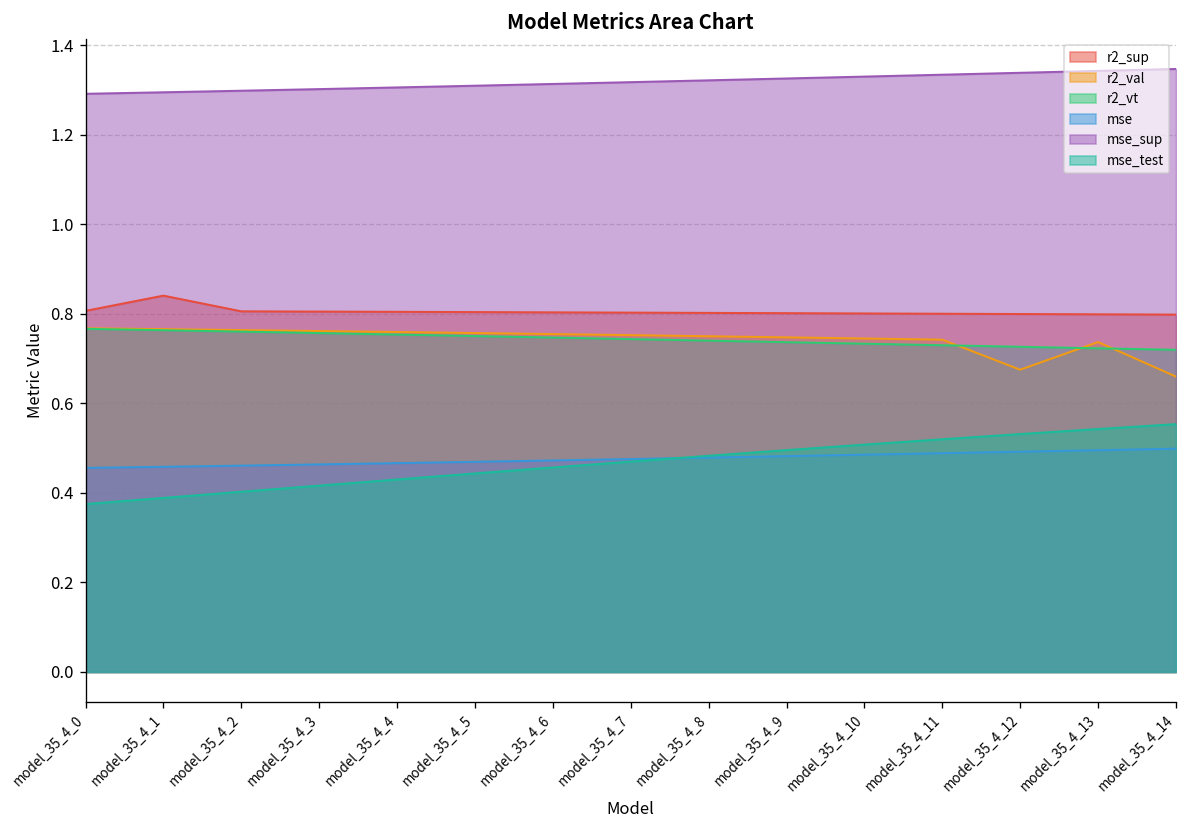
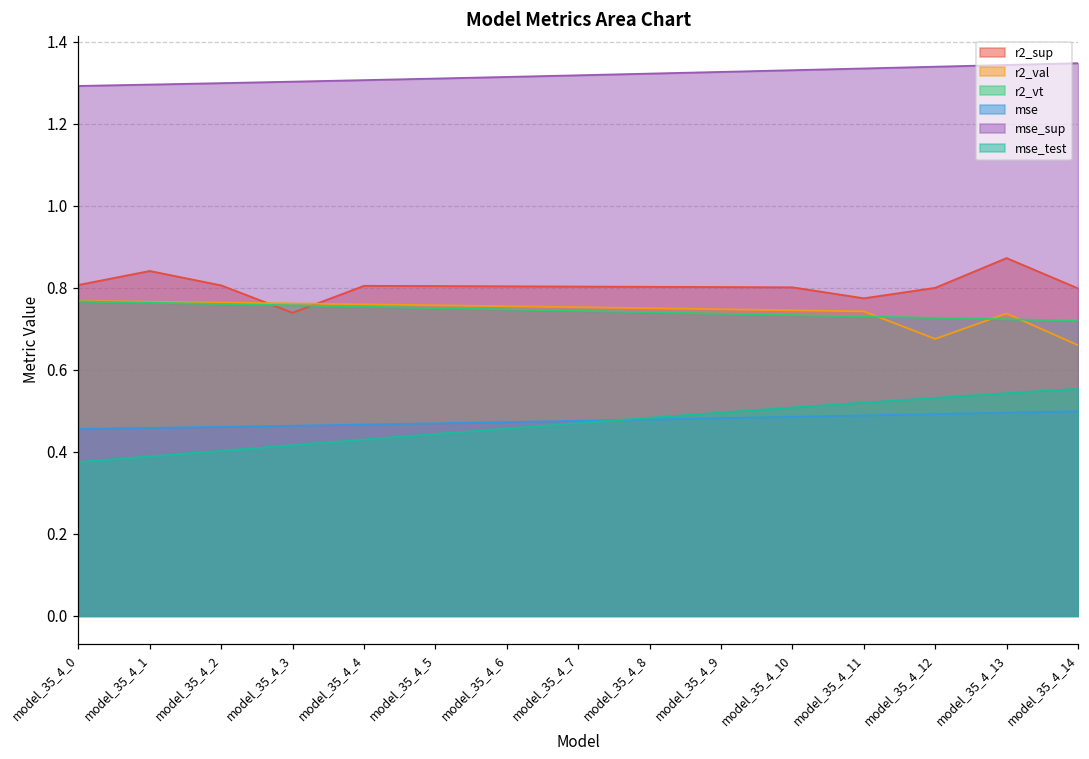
r2_sup, model_35_4_3: 0.81 -> 0.74
r2_sup, model_35_4_11: 0.80 -> 0.77
r2_sup, model_35_4_13: 0.80 -> 0.87
